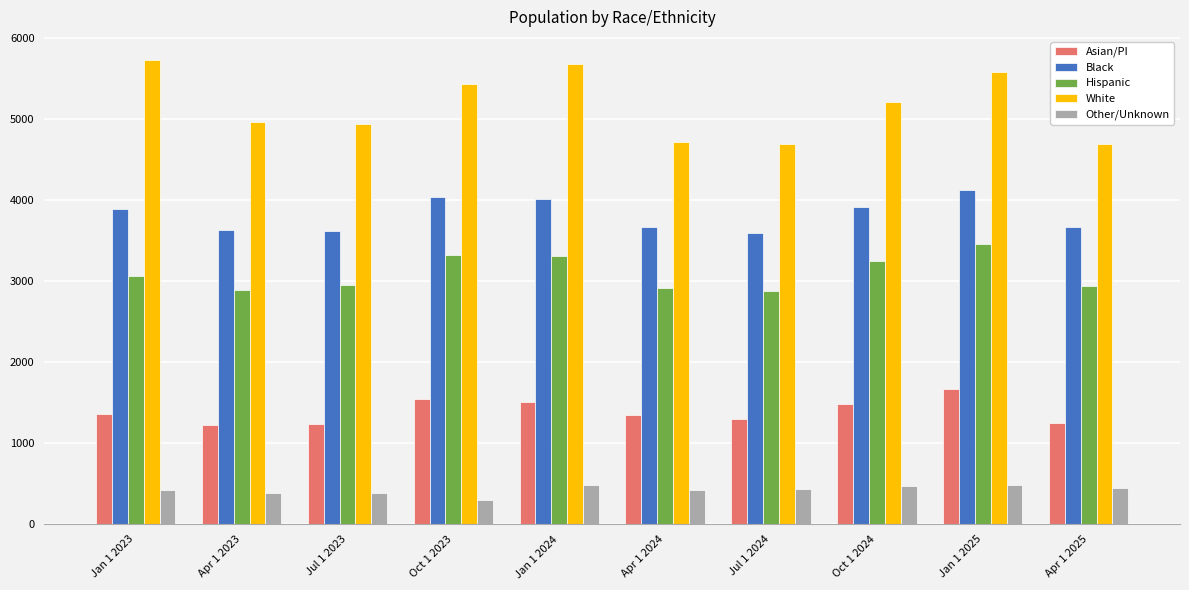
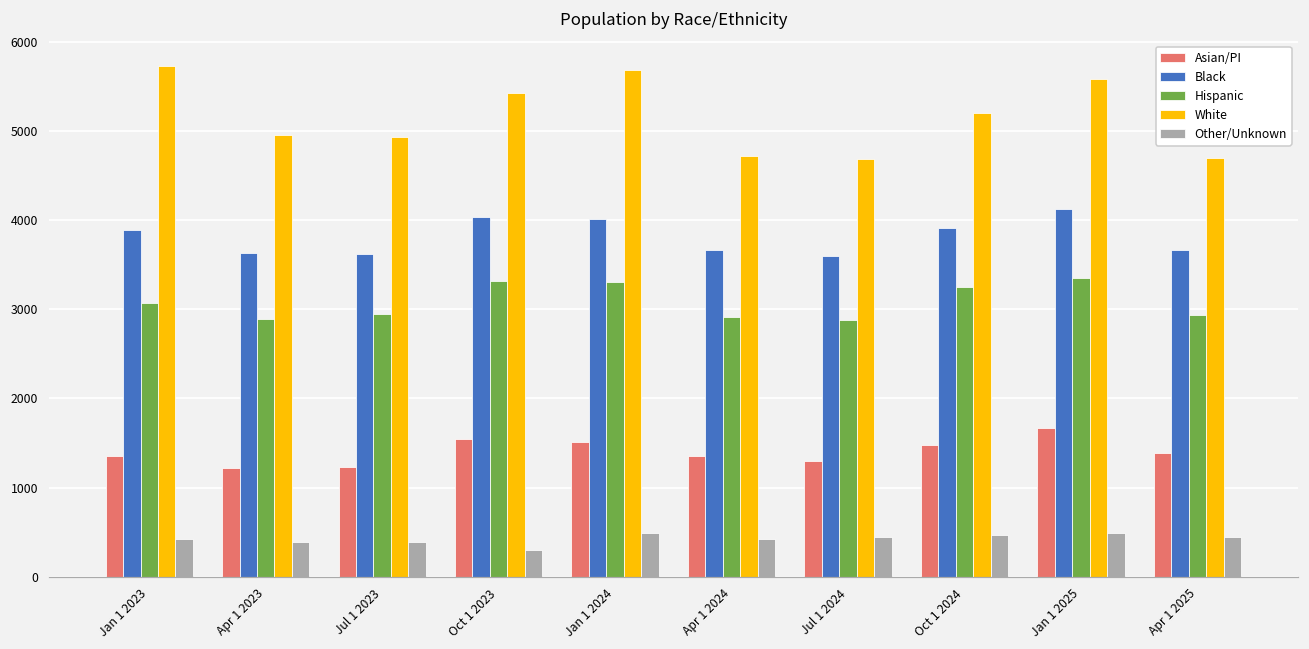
Hispanic, Jan 1 2025: 3500 -> 3300
Asian/PI, Apr 1 2025: 1200 -> 1400
